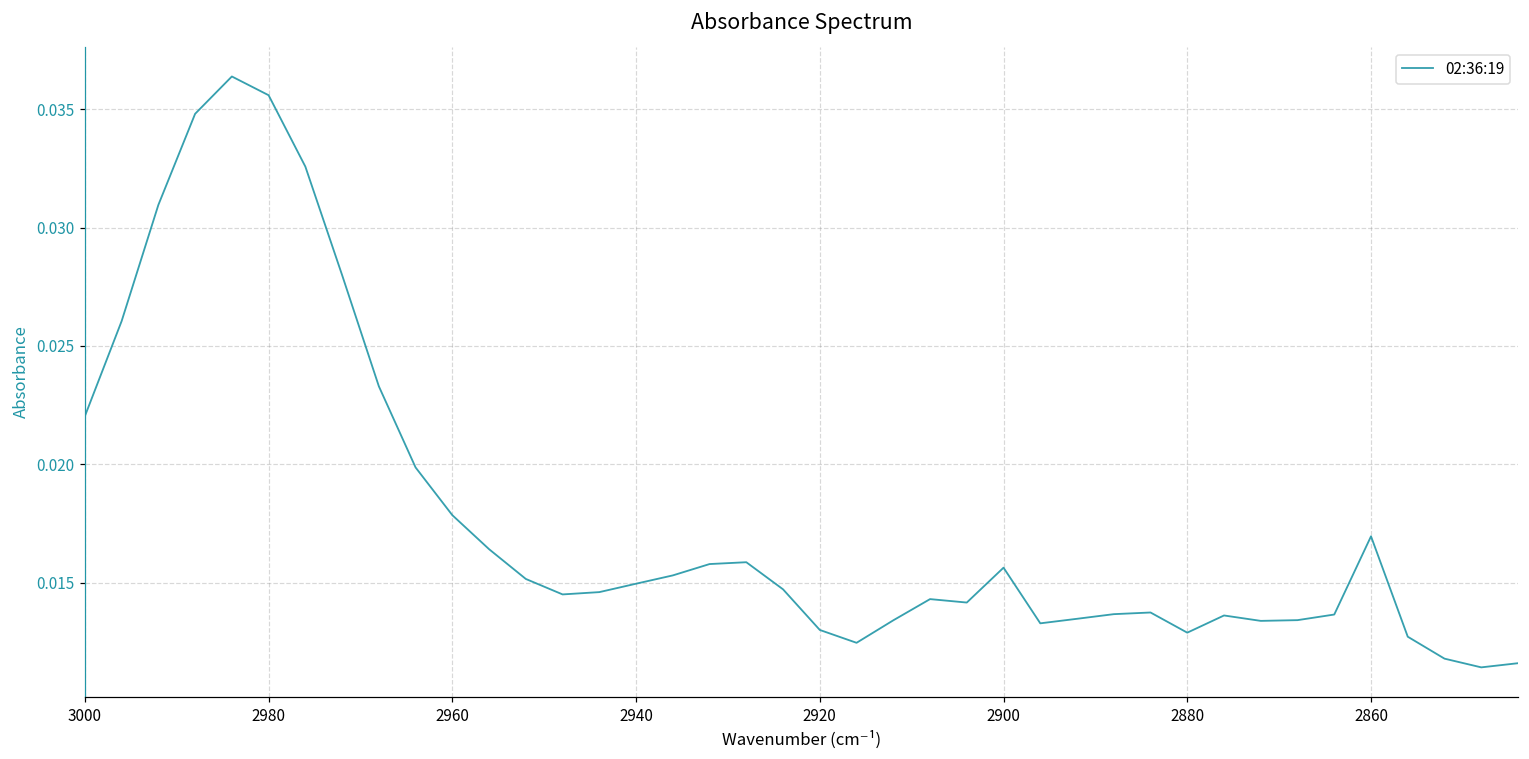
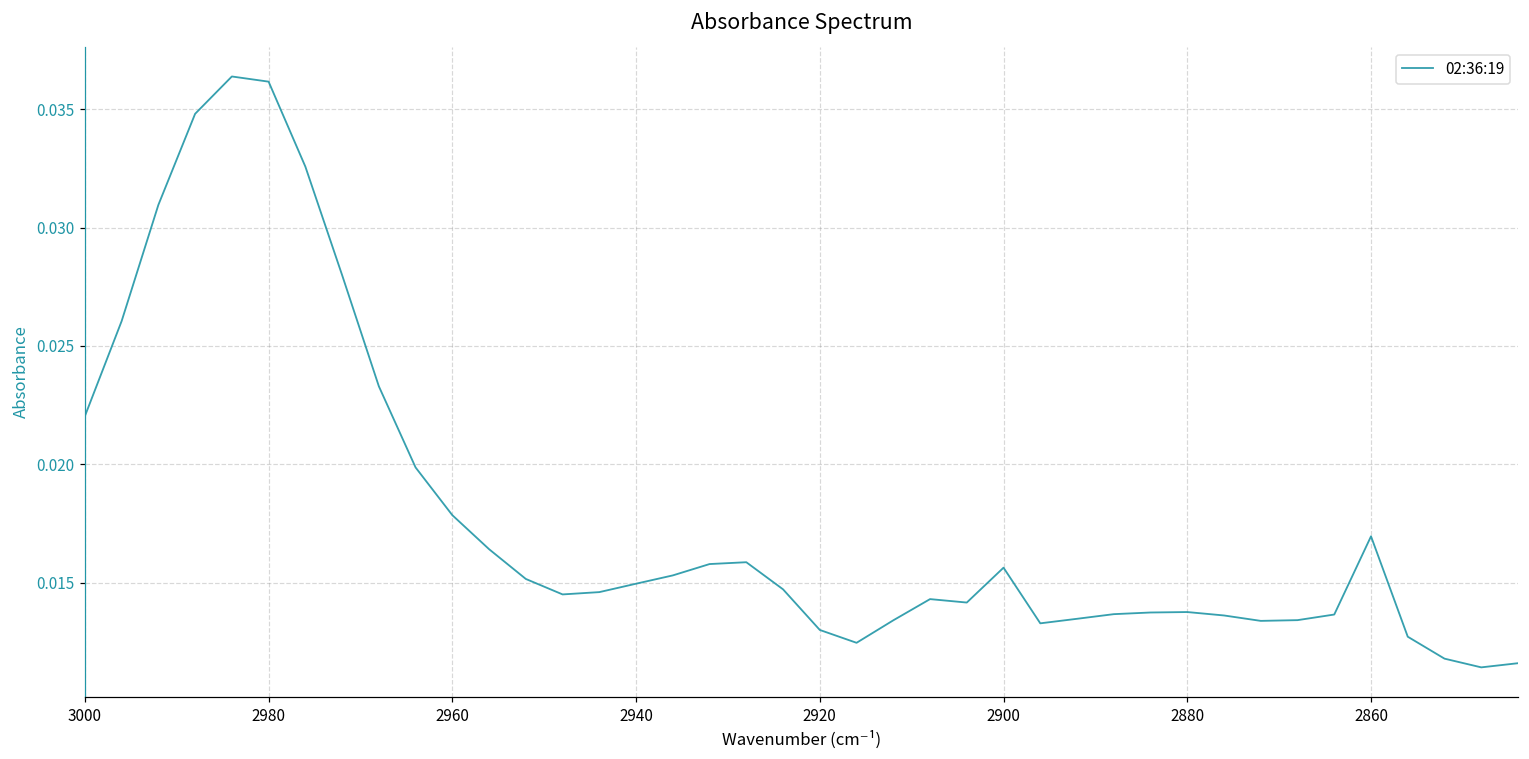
2980: 0.0356 -> 0.0362
2880: 0.0129 -> 0.0138
